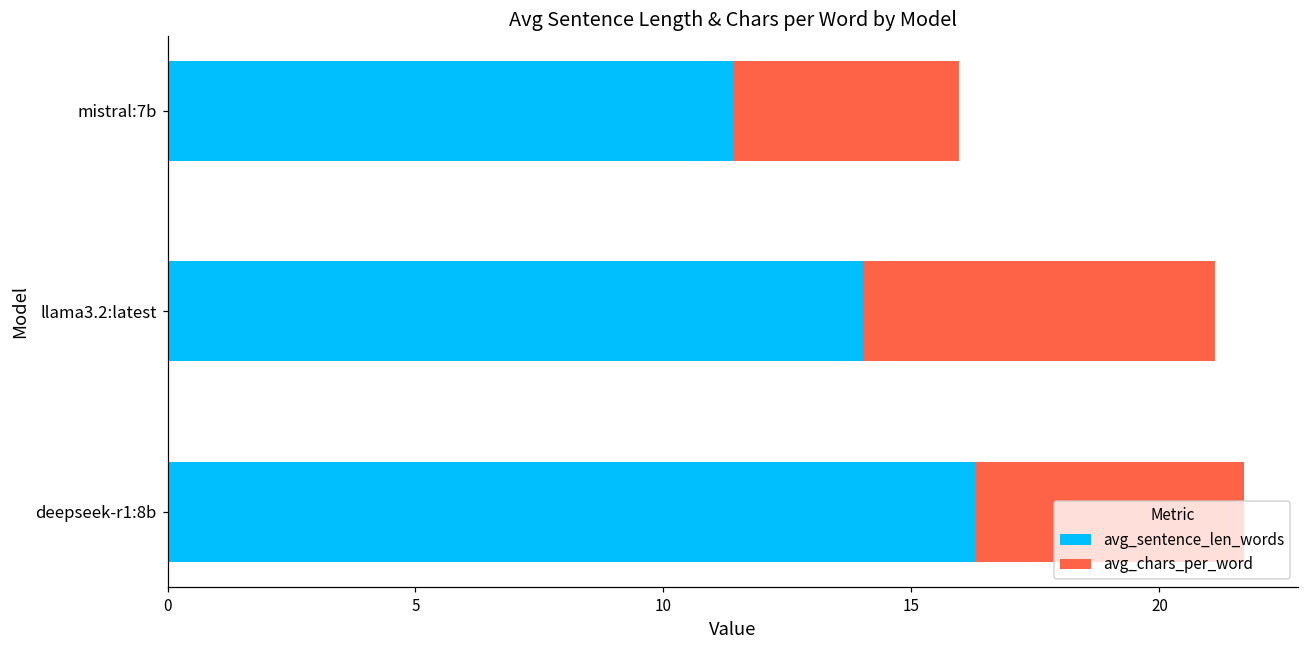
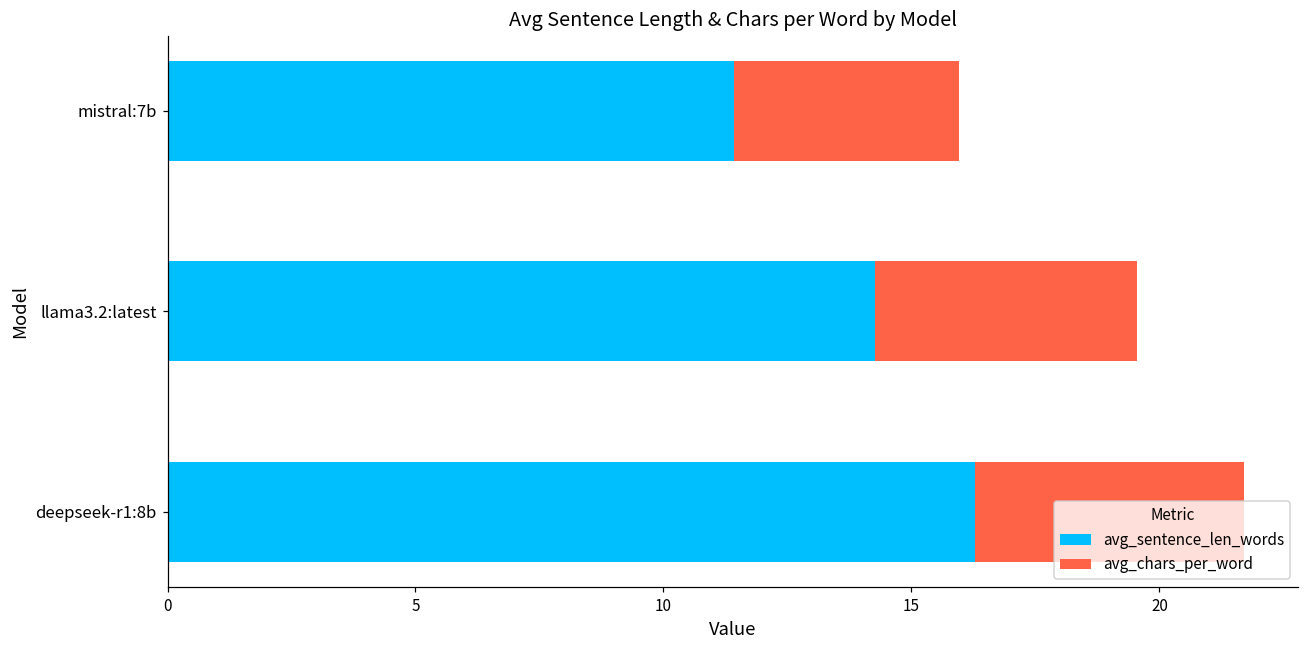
avg_sentence_len_words, llama3.2:latest: 14.0 -> 14.3
avg_chars_per_word, llama3.2:latest: 7.1 -> 5.3
